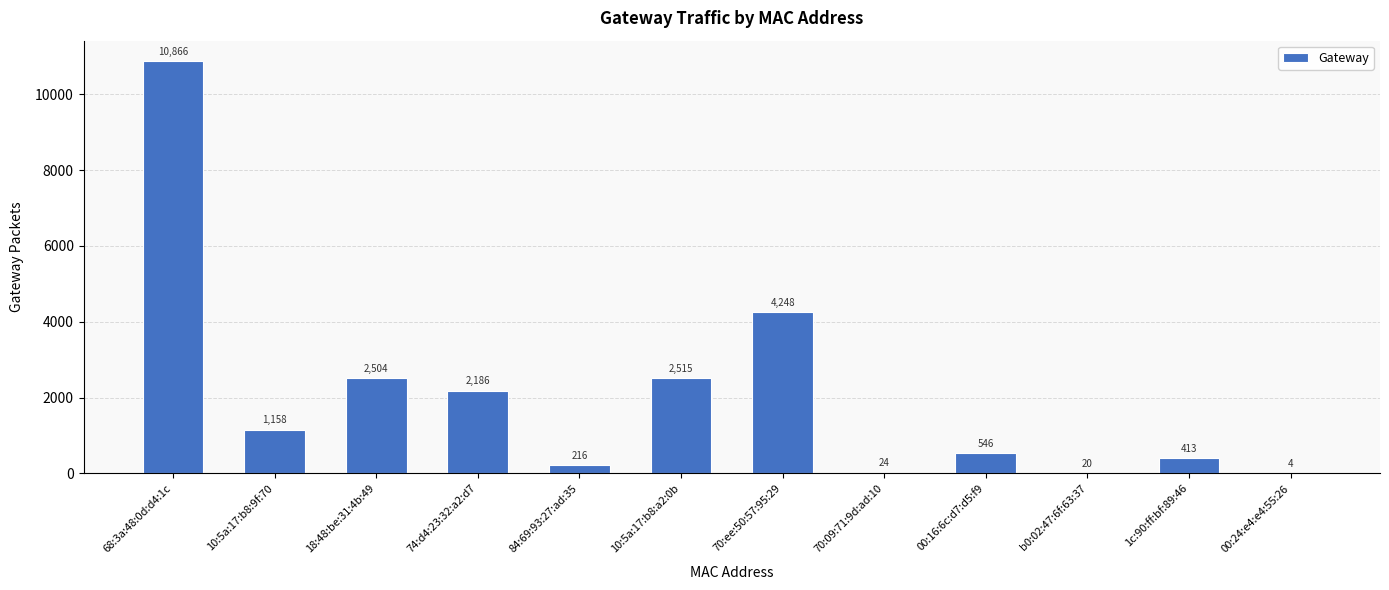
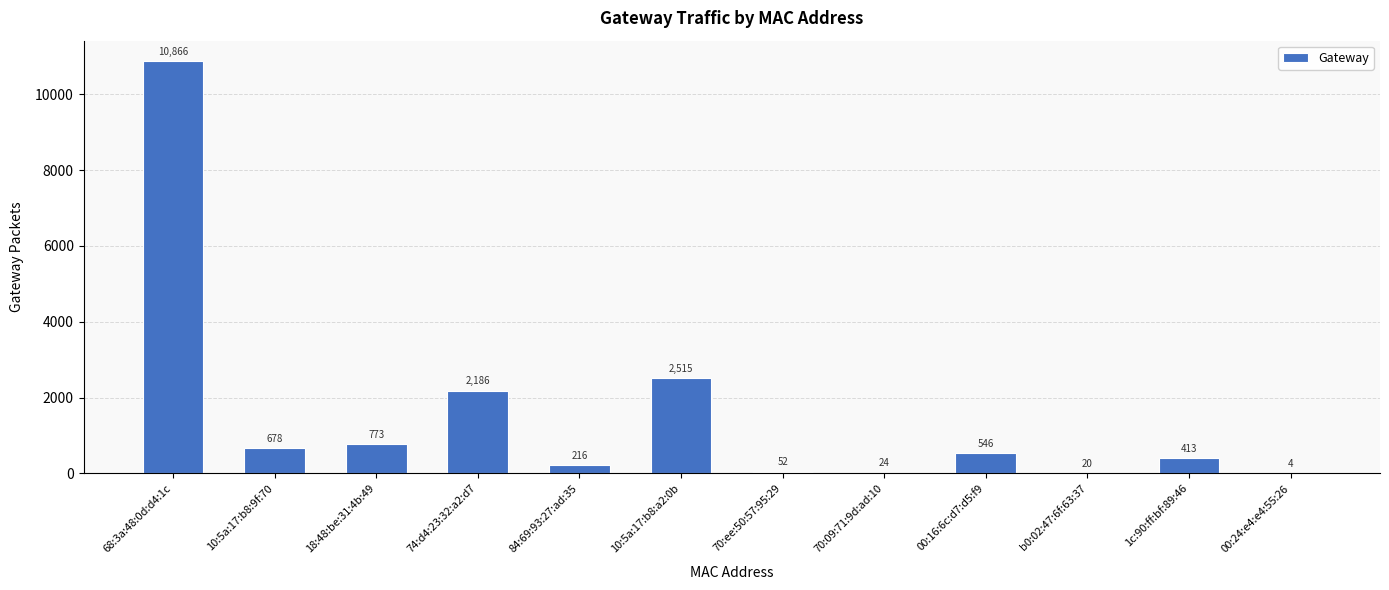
10:5a:17:b8:9f:70: 1,158 -> 678
18:48:be:31:4b:49: 2,504 -> 773
70:ee:50:57:95:29: 4,248 -> 52
